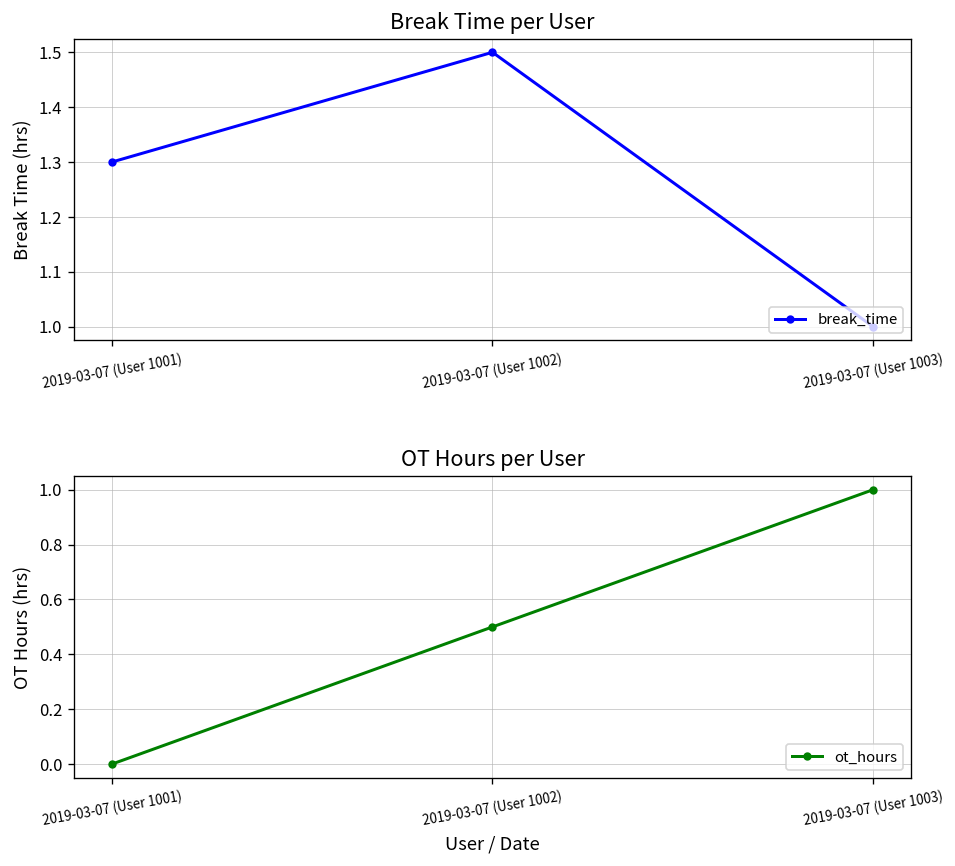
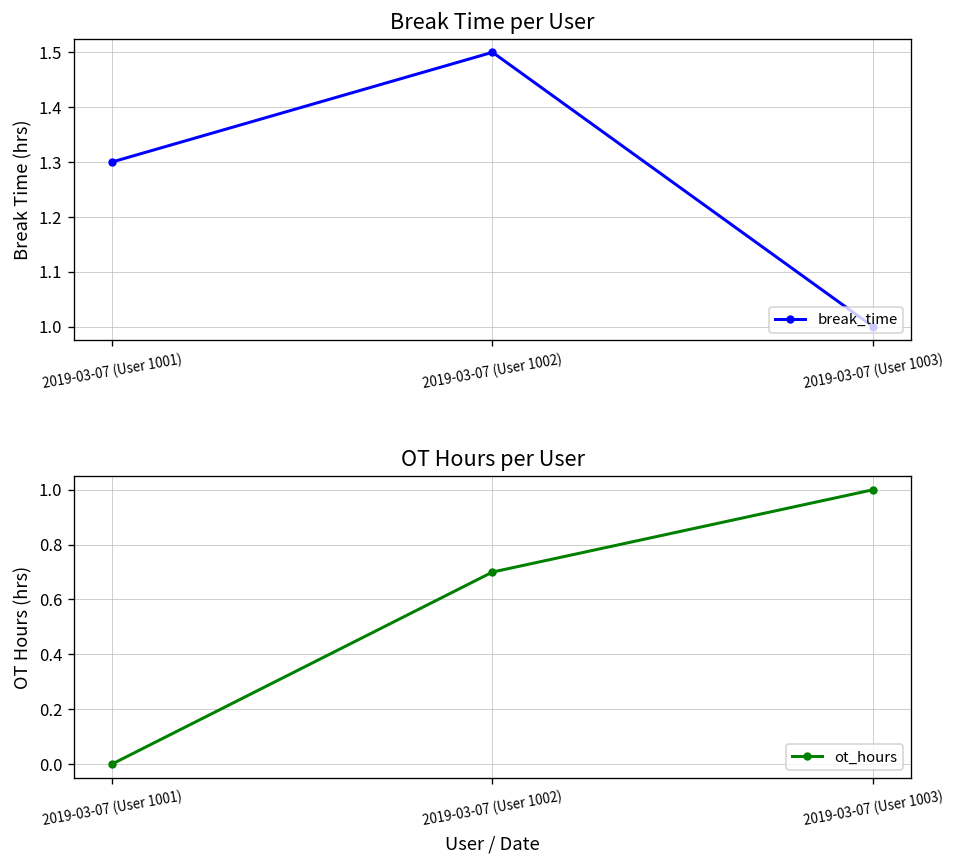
OT Hours per User, 2019-03-07 (User 1002): 0.5 -> 0.7
